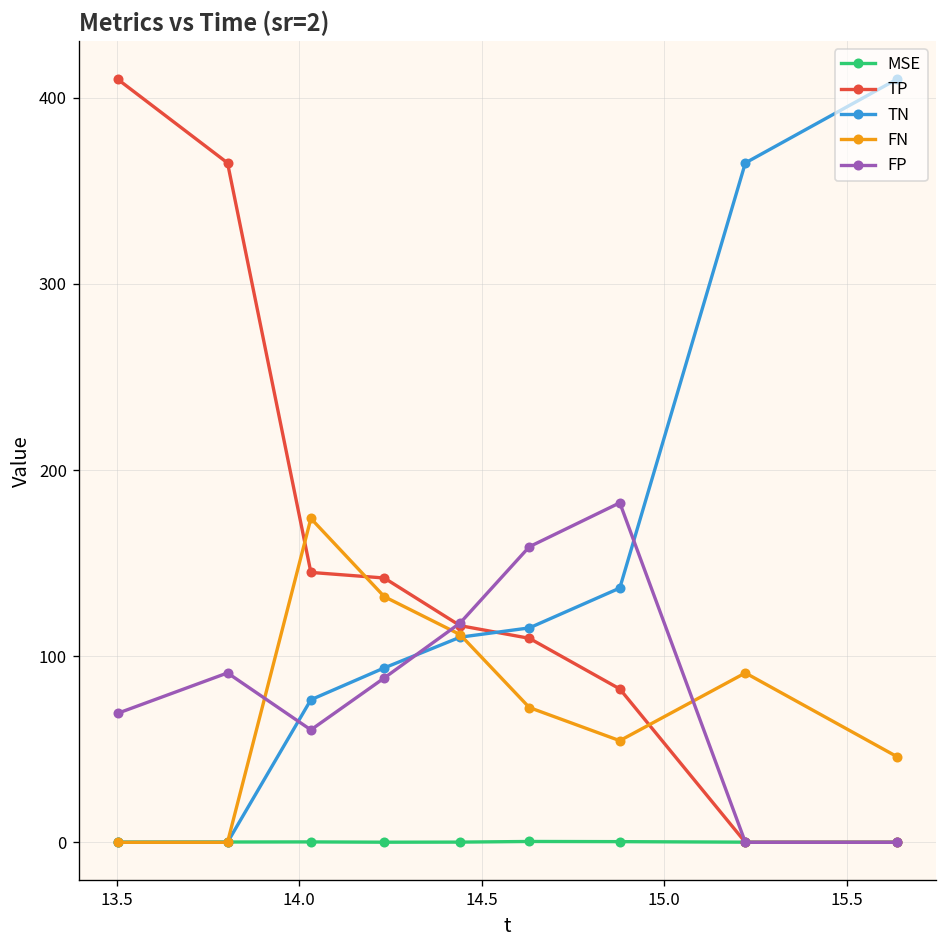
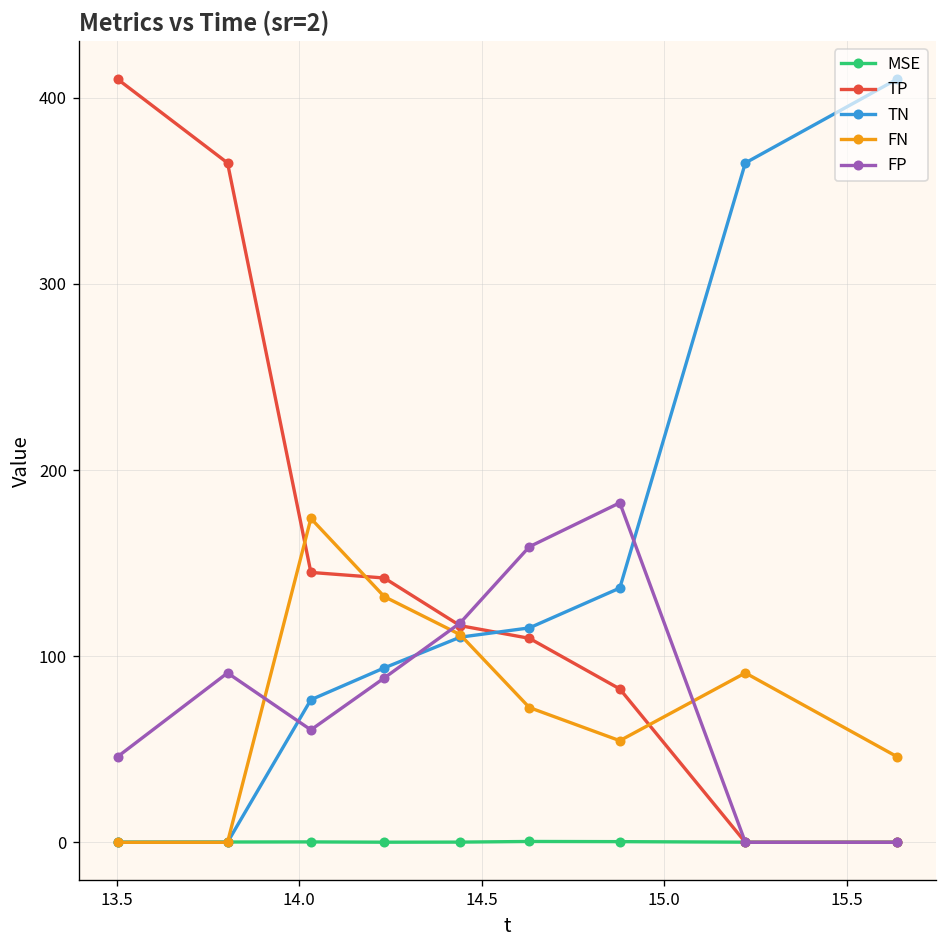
FP, 13.5: 69 -> 46
